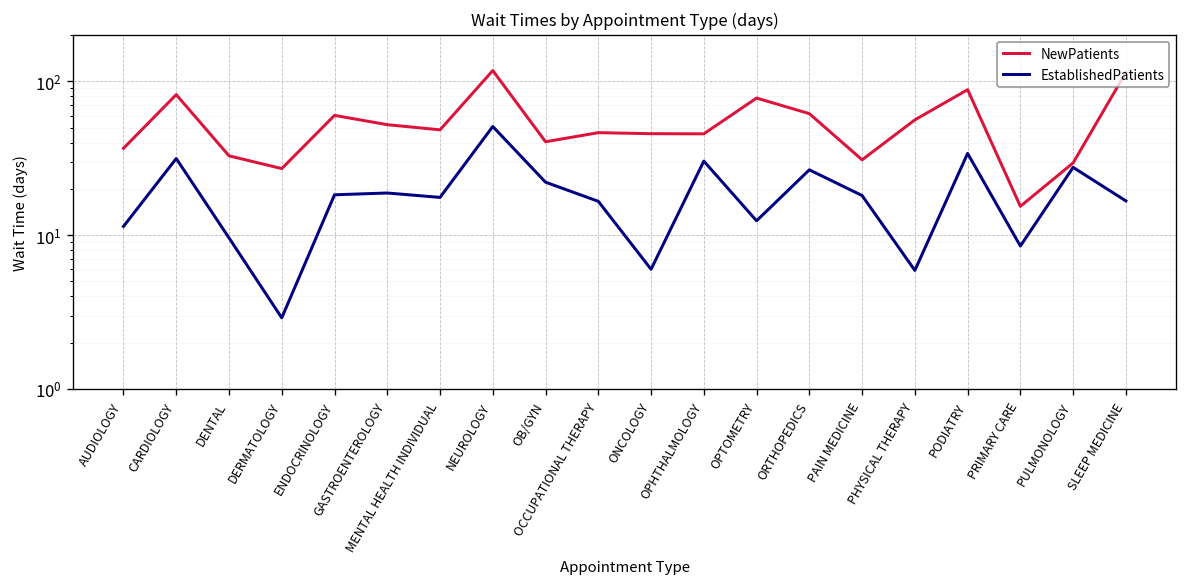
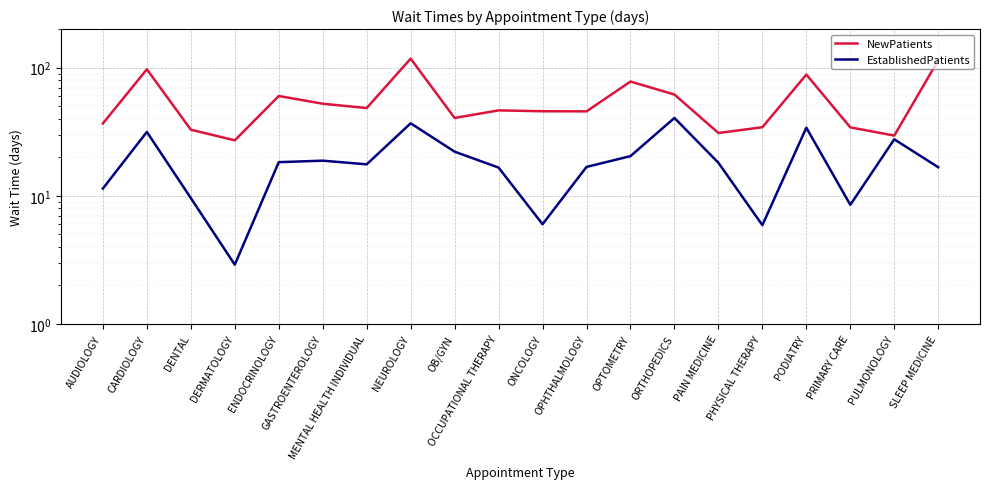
NewPatients, CARDIOLOGY: 80 -> 100
EstablishedPatients, NEUROLOGY: 51 -> 37
EstablishedPatients, OPHTHALMOLOGY: 30 -> 17
EstablishedPatients, OPTOMETRY: 12 -> 20
EstablishedPatients, ORTHOPEDICS: 27 -> 41
NewPatients, PHYSICAL THERAPY: 60 -> 34
NewPatients, PRIMARY CARE: 15 -> 34
